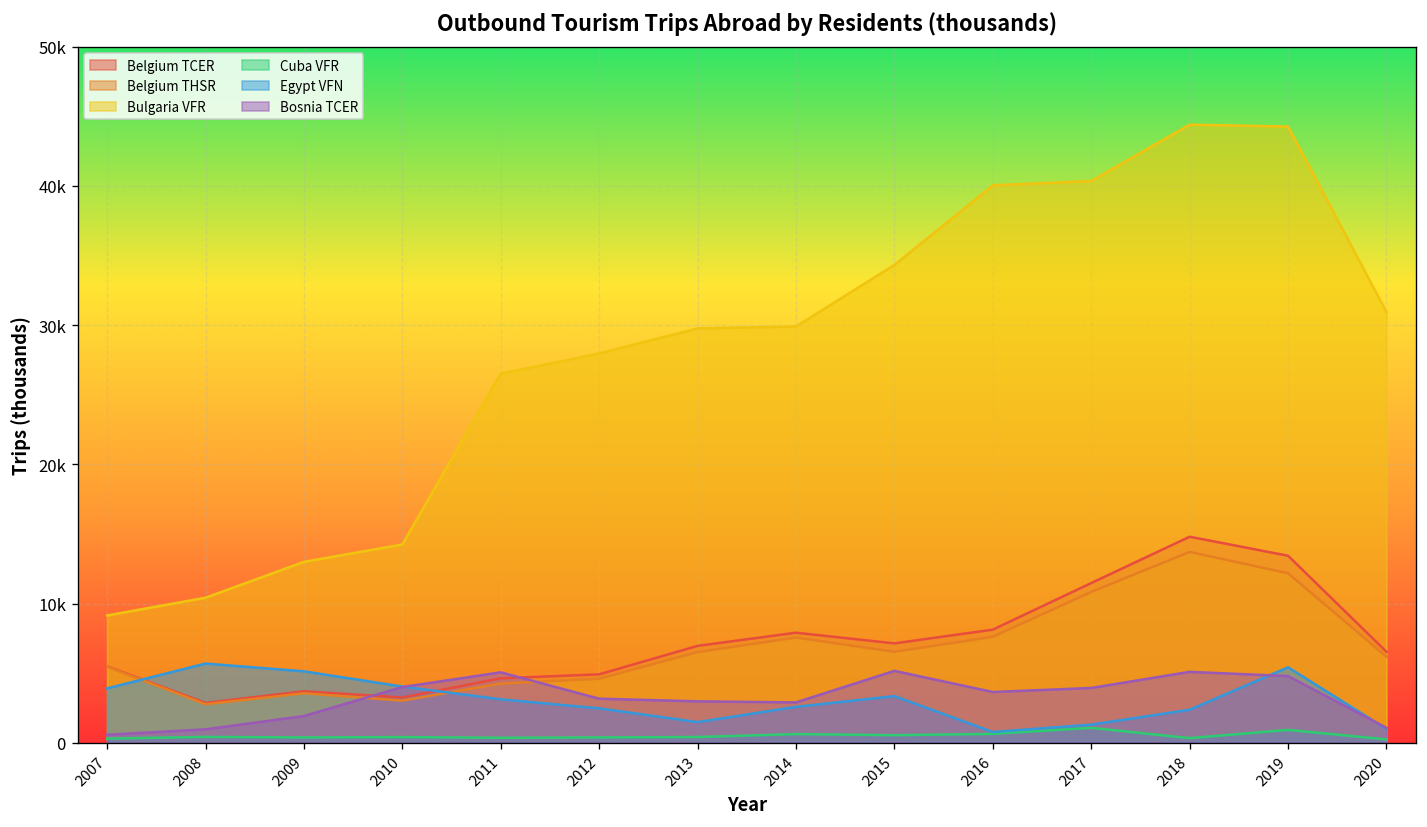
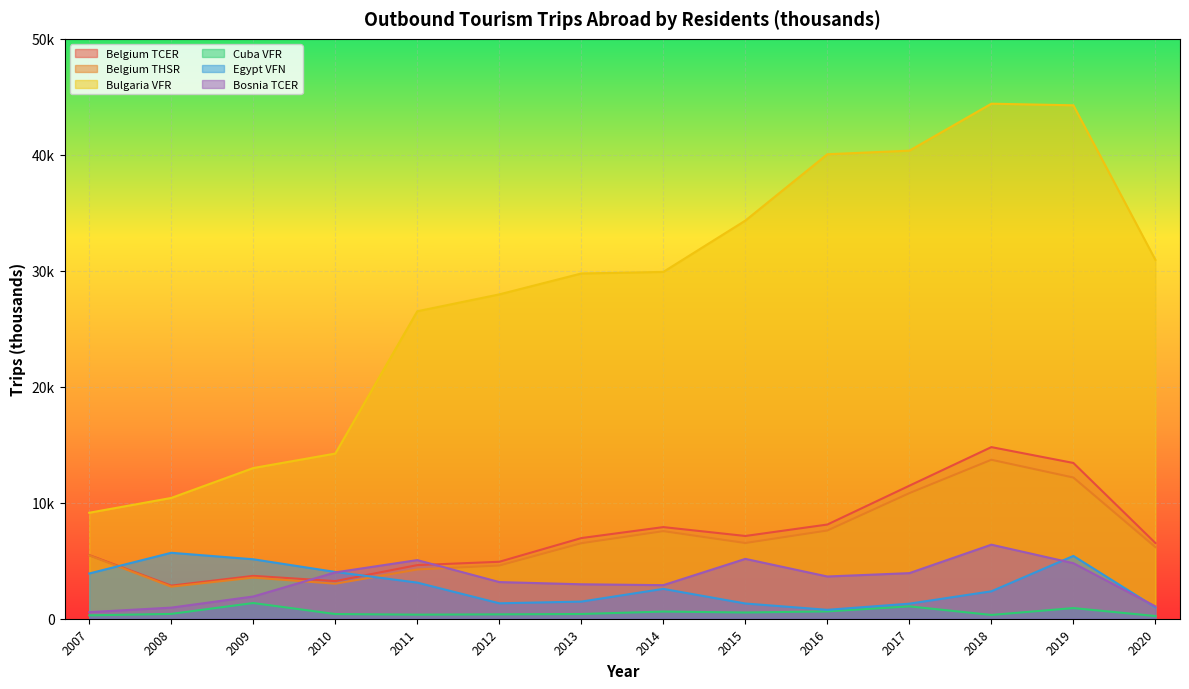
Cuba VFR, 2009: 400 -> 1400
Egypt VFN, 2012: 2500 -> 1300
Egypt VFN, 2015: 3300 -> 1300
Bosnia TCER, 2018: 5100 -> 6400
